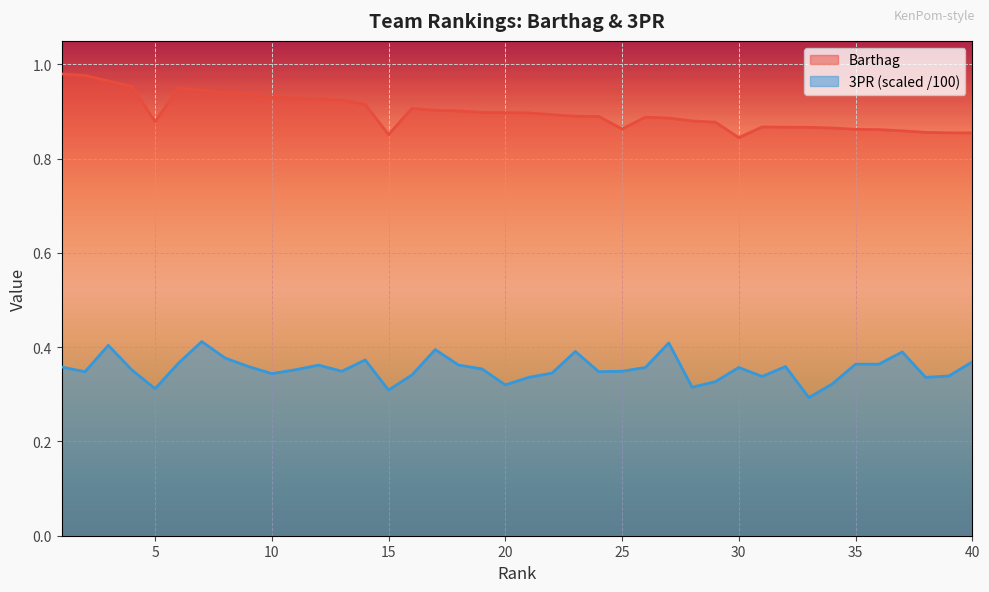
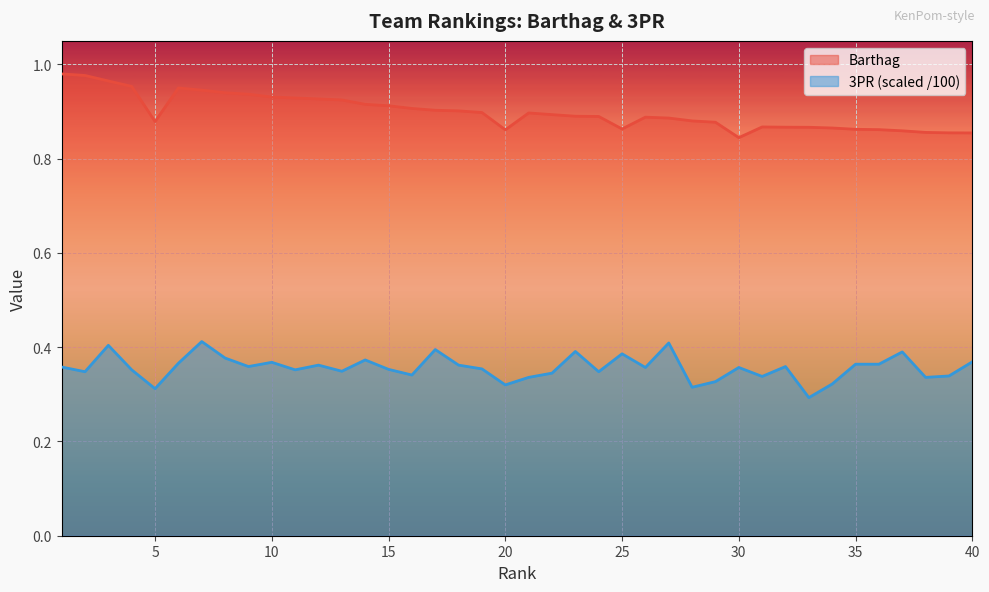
3PR (scaled /100), 10: 0.34 -> 0.37
Barthag, 15: 0.85 -> 0.91
3PR (scaled /100), 15: 0.31 -> 0.35
Barthag, 20: 0.90 -> 0.86
3PR (scaled /100), 25: 0.35 -> 0.39
